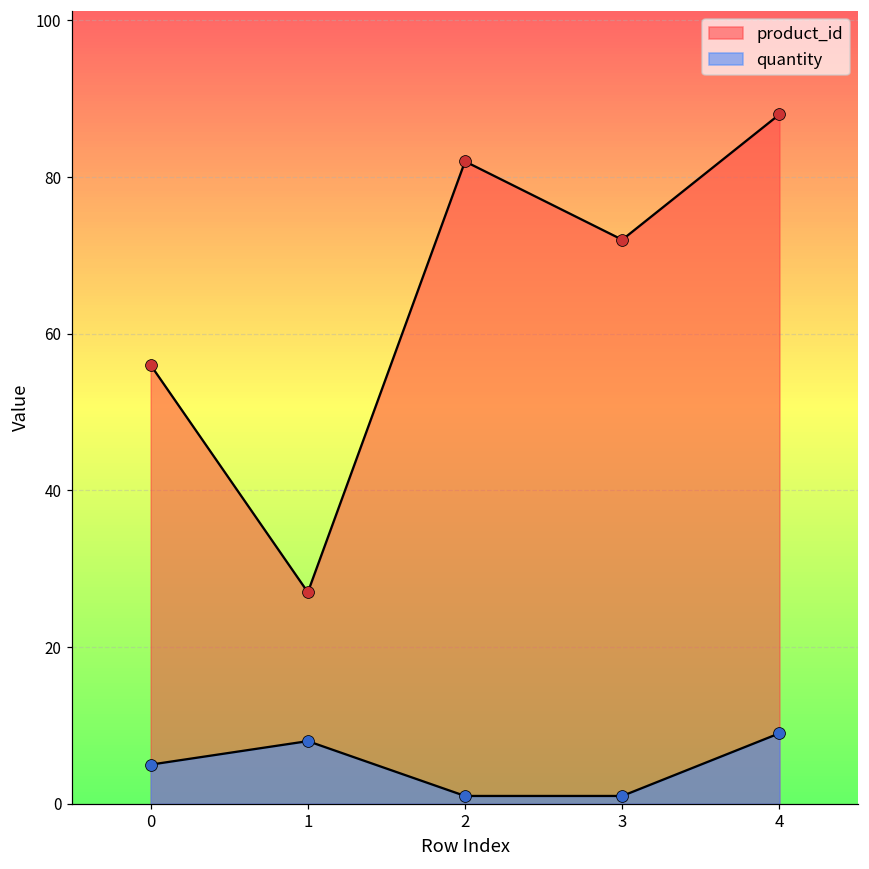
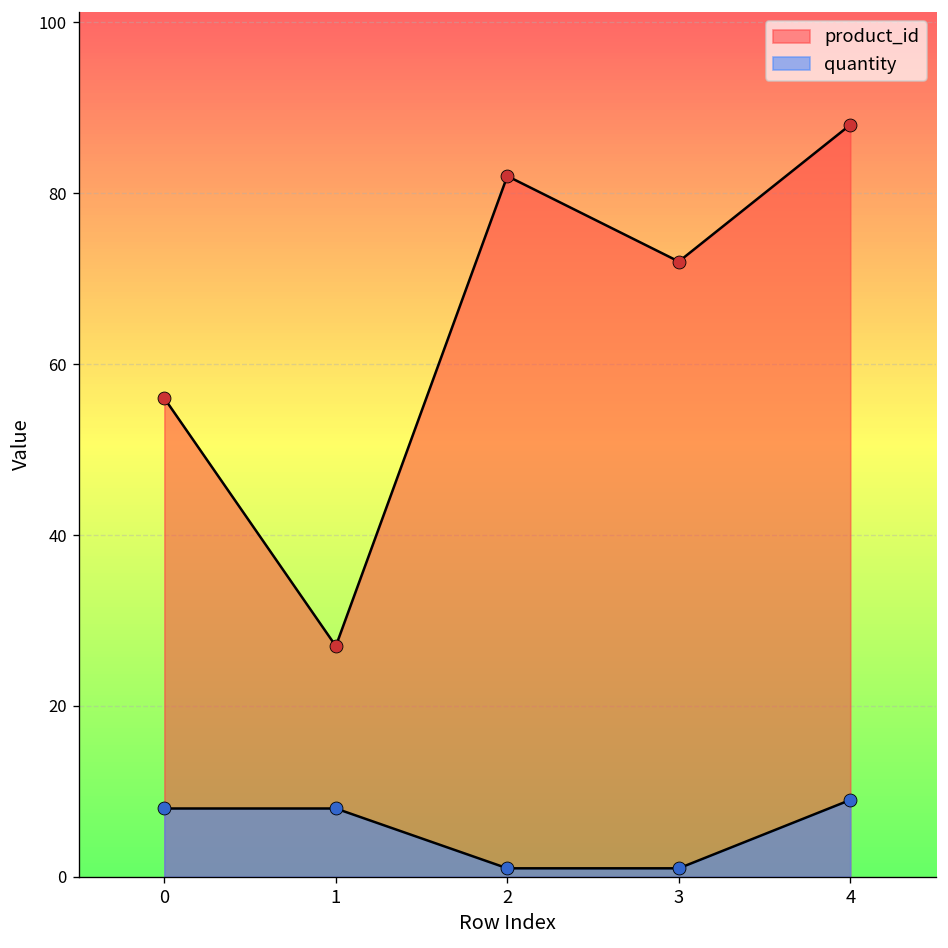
quantity, 0: 5 -> 8
